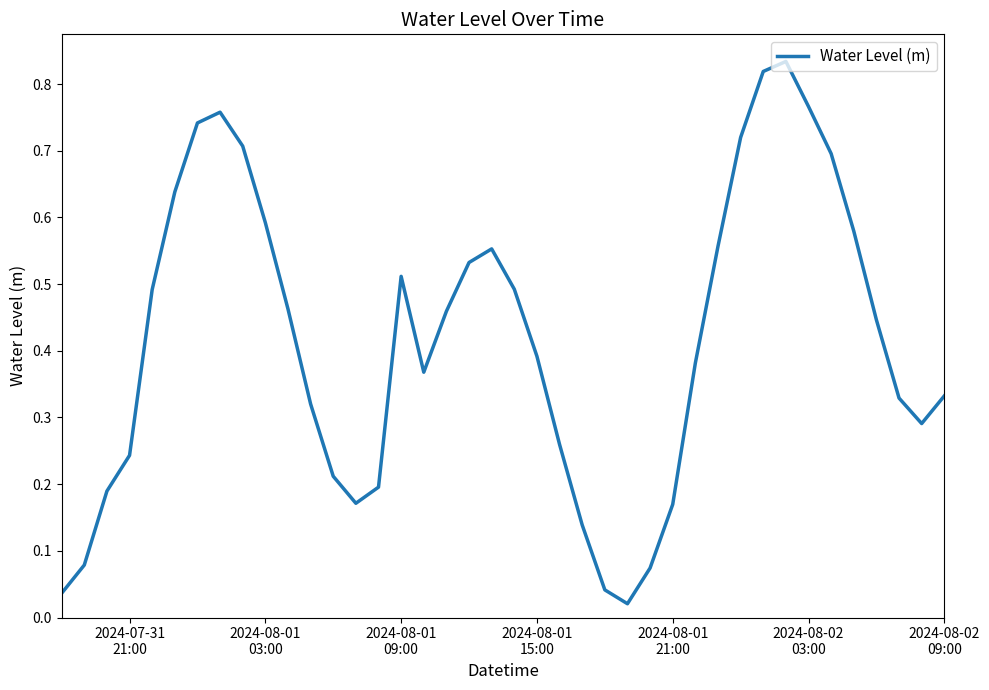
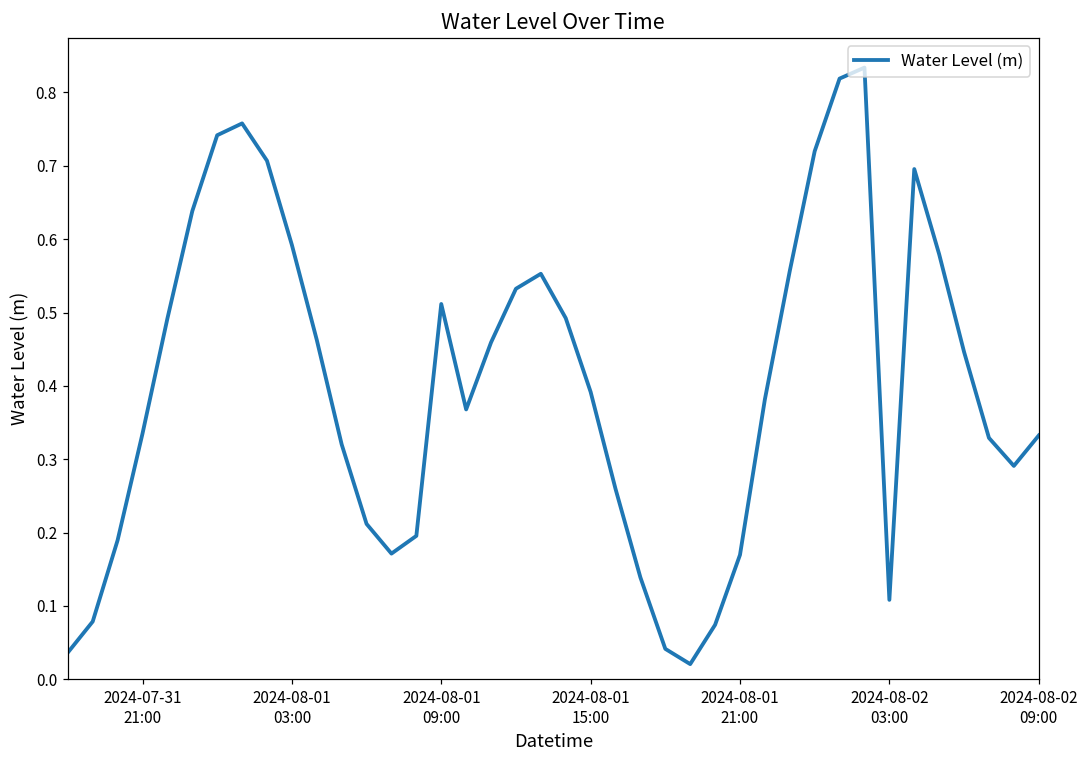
2024-07-31 21:00: 0.24 -> 0.33
2024-08-02 03:00: 0.77 -> 0.11
